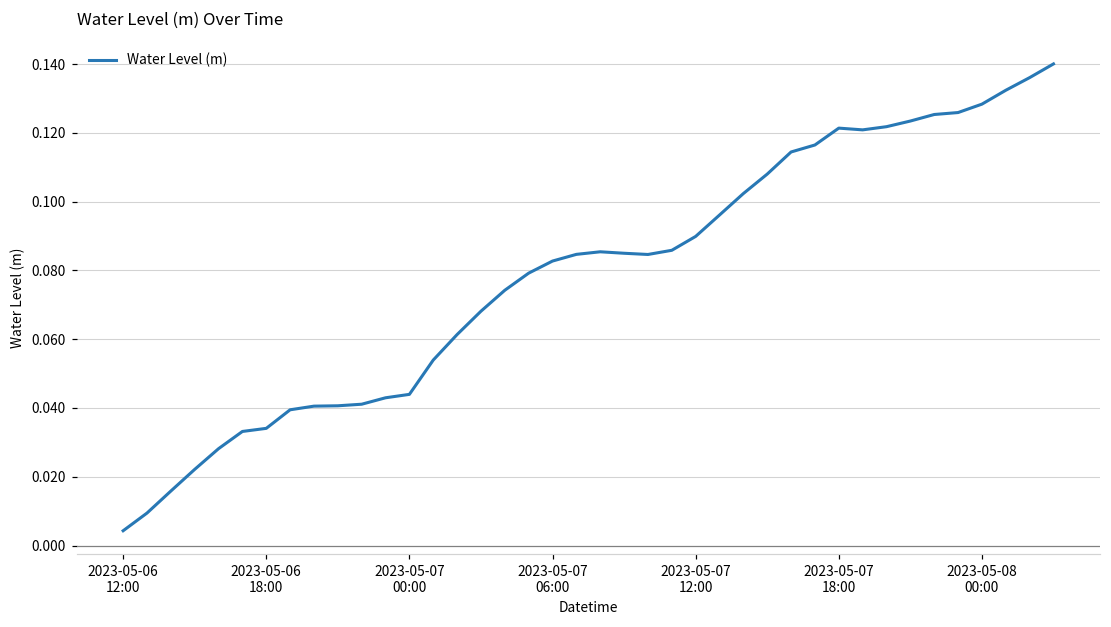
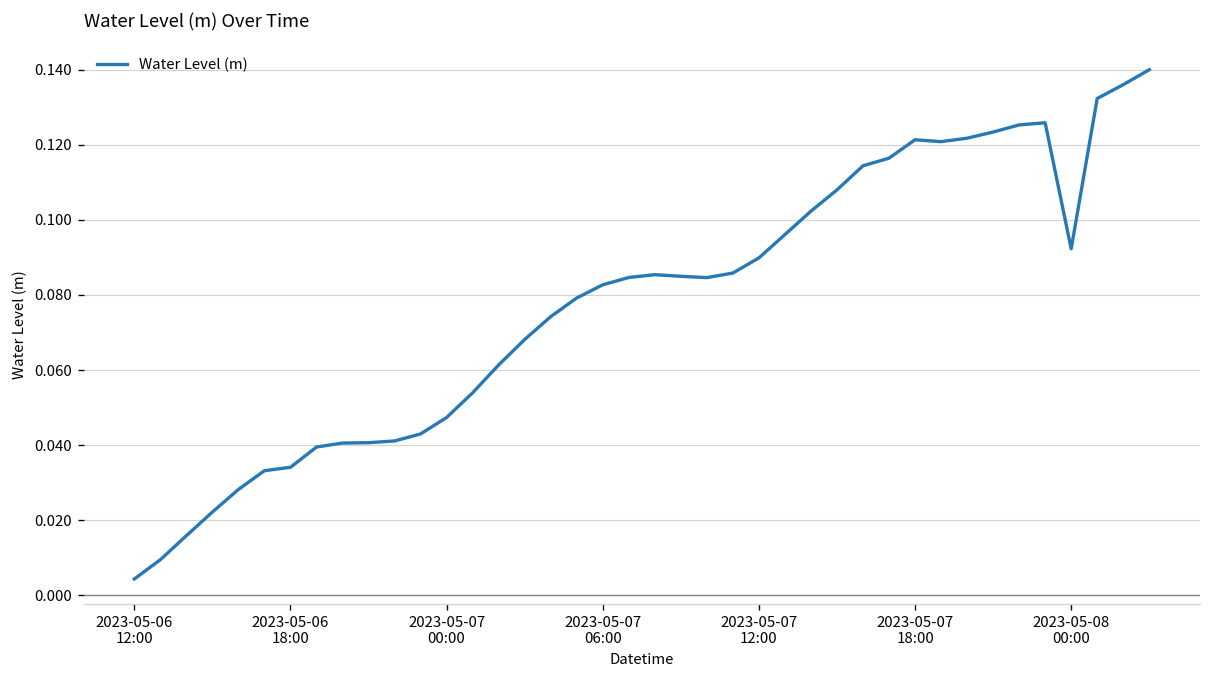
2023-05-07 00:00: 0.044 -> 0.047
2023-05-08 00:00: 0.128 -> 0.092
